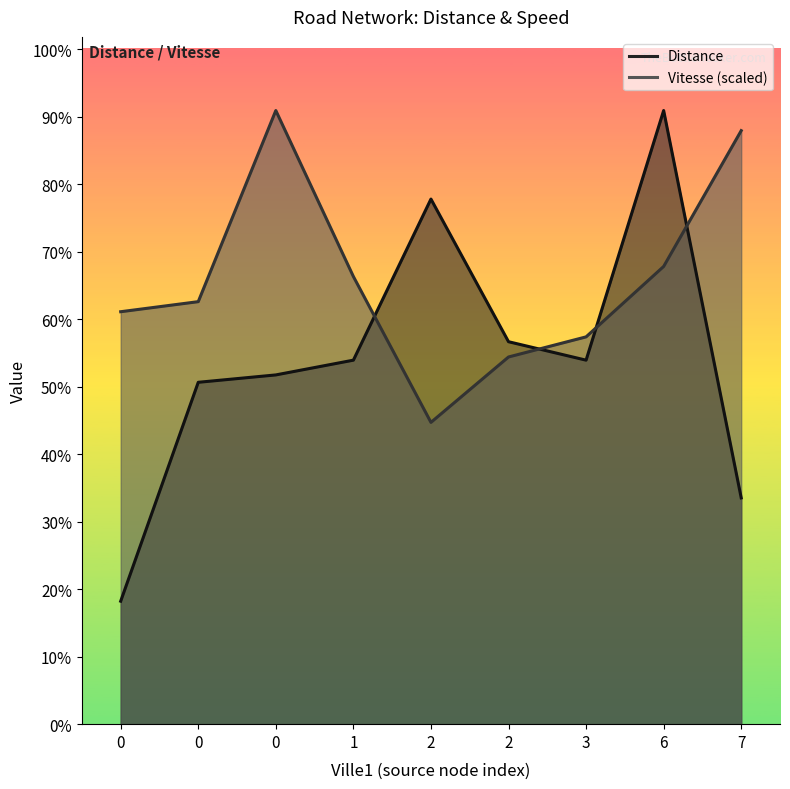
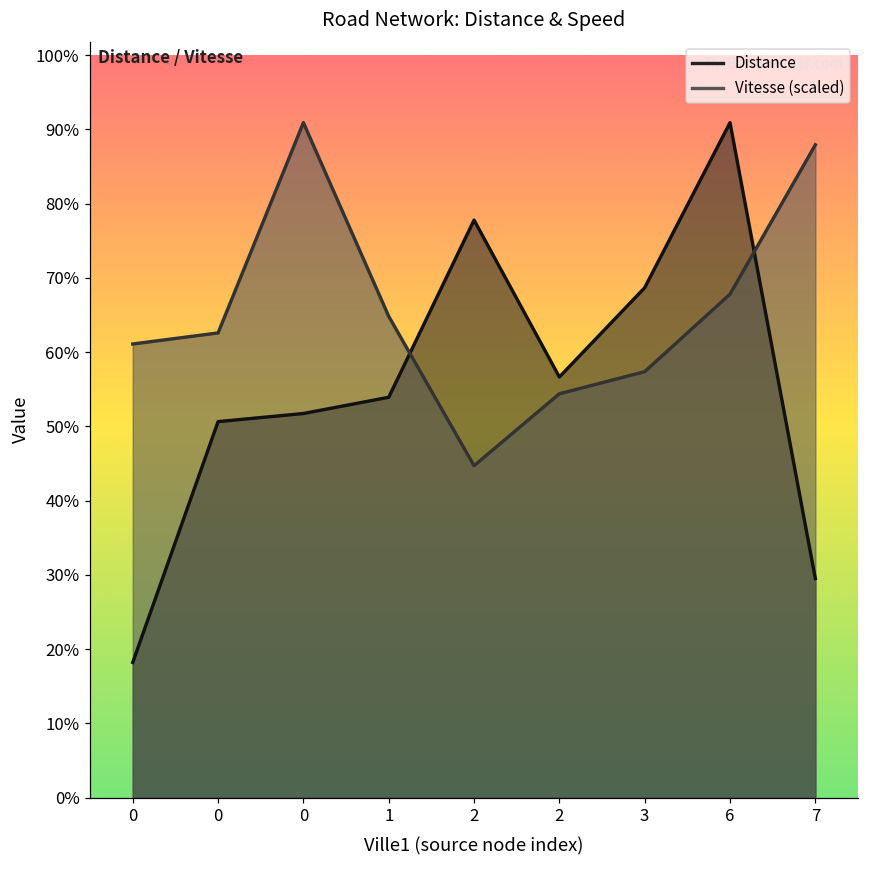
Vitesse (scaled), 1: 66% -> 65%
Distance, 3: 54% -> 69%
Distance, 7: 34% -> 30%
